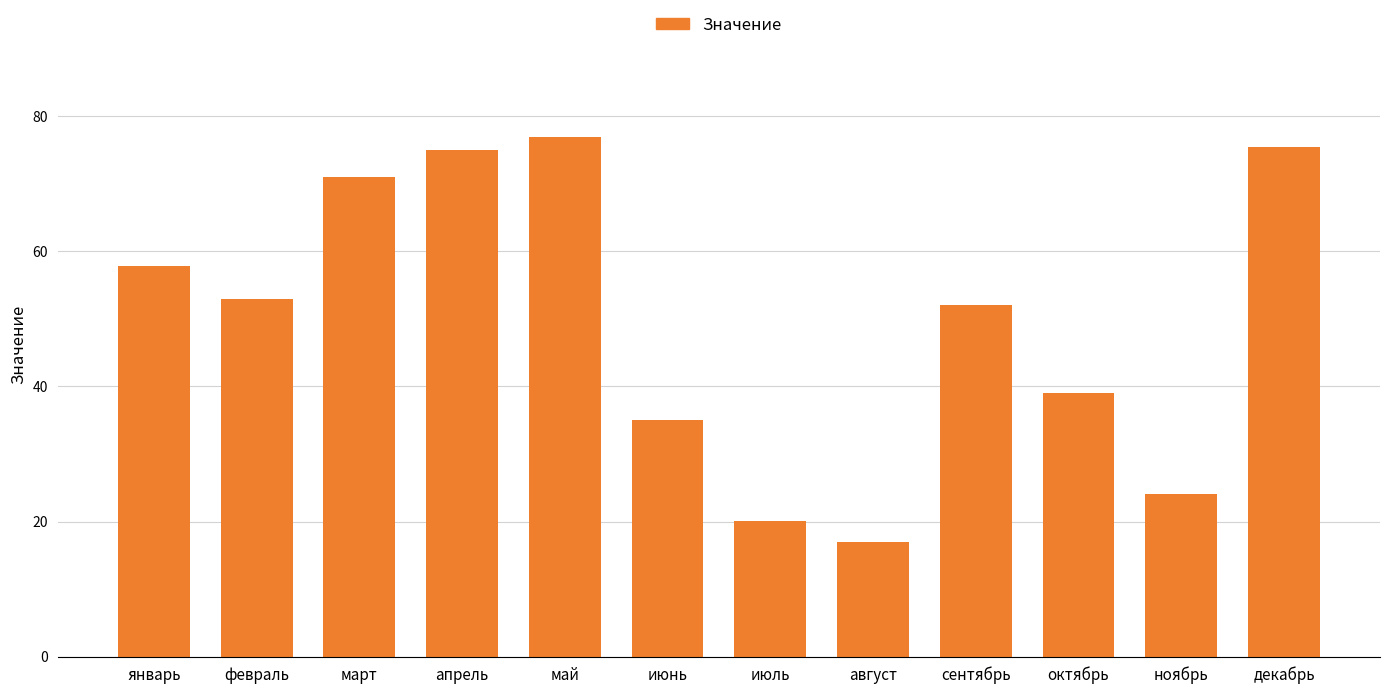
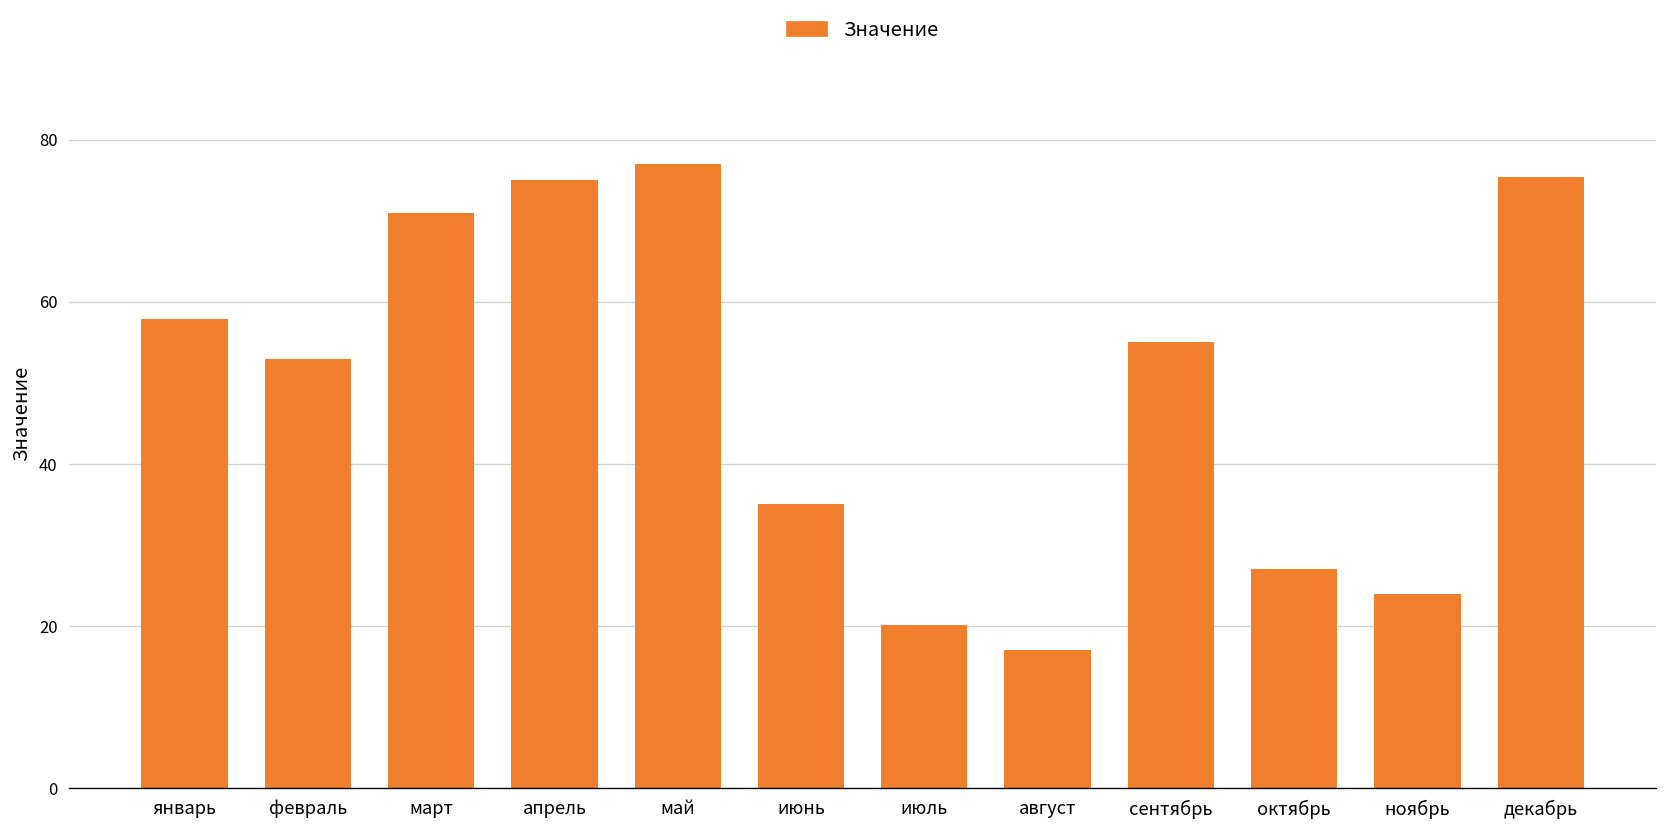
сентябрь: 52 -> 55
октябрь: 39 -> 27
